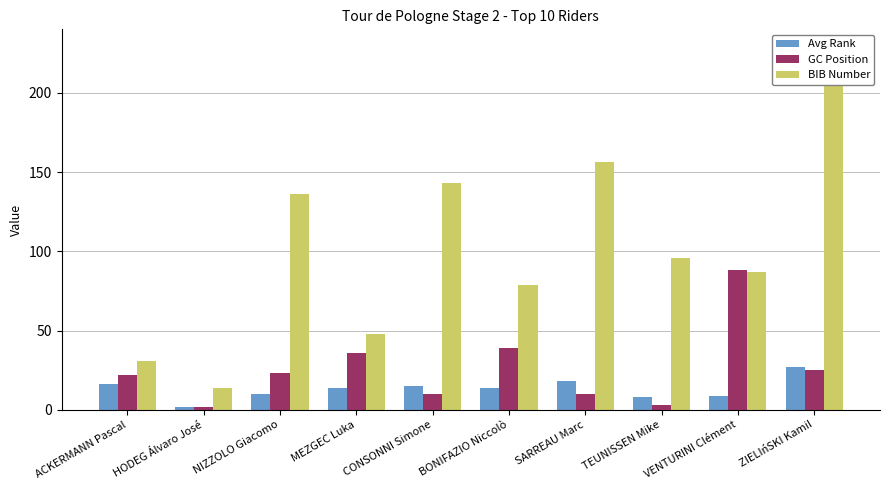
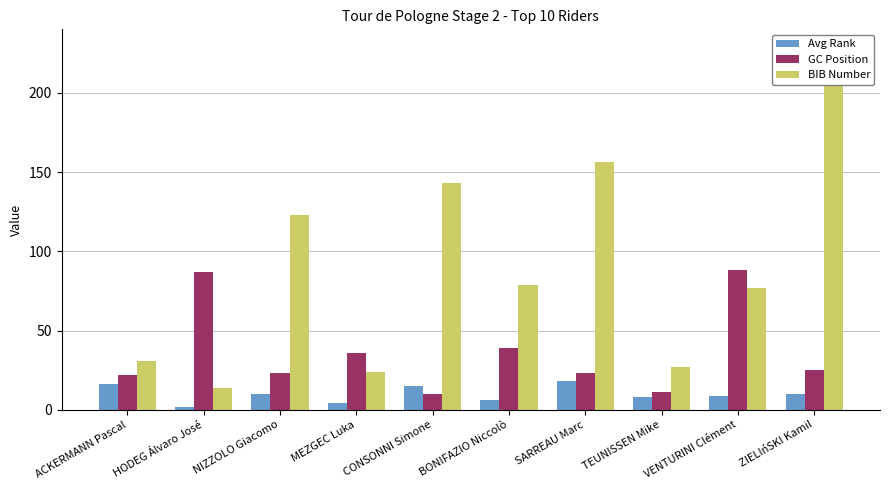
GC Position, HODEG Álvaro José: 2 -> 87
BIB Number, NIZZOLO Giacomo: 136 -> 123
Avg Rank, MEZGEC Luka: 14 -> 4
BIB Number, MEZGEC Luka: 48 -> 24
Avg Rank, BONIFAZIO Niccolò: 14 -> 6
GC Position, SARREAU Marc: 10 -> 23
GC Position, TEUNISSEN Mike: 3 -> 11
BIB Number, TEUNISSEN Mike: 96 -> 27
BIB Number, VENTURINI Clément: 87 -> 77
Avg Rank, ZIELIńSKI Kamil: 27 -> 10
